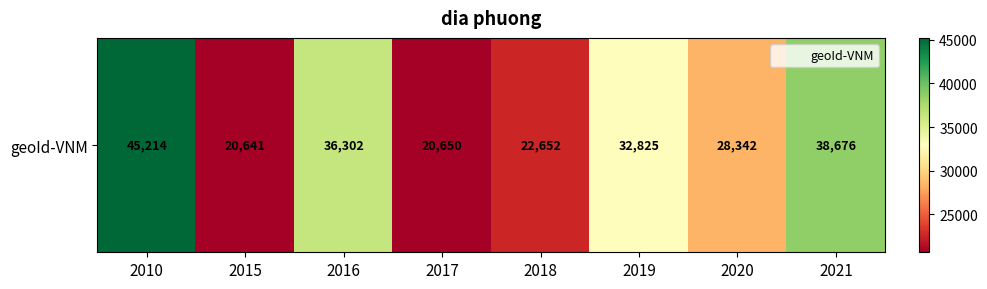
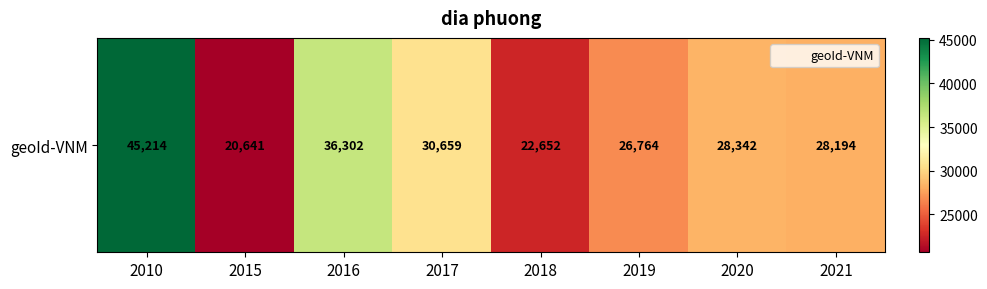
geoId-VNM, 2017: 20,650 -> 30,659
geoId-VNM, 2019: 32,825 -> 26,764
geoId-VNM, 2021: 38,676 -> 28,194
